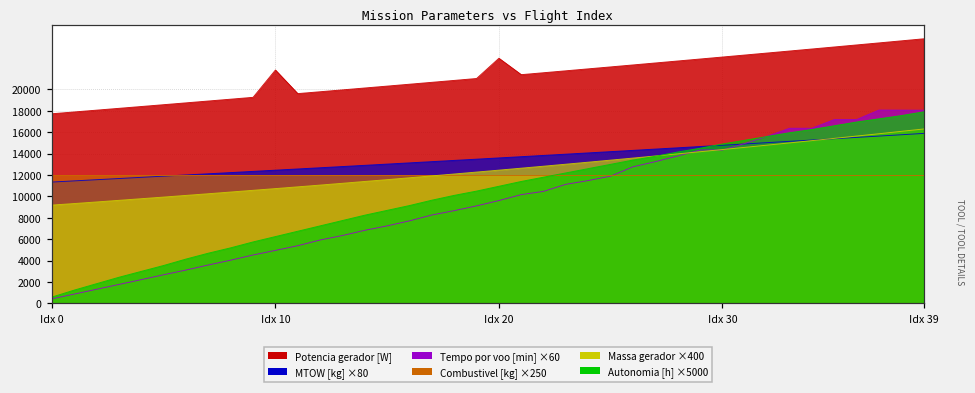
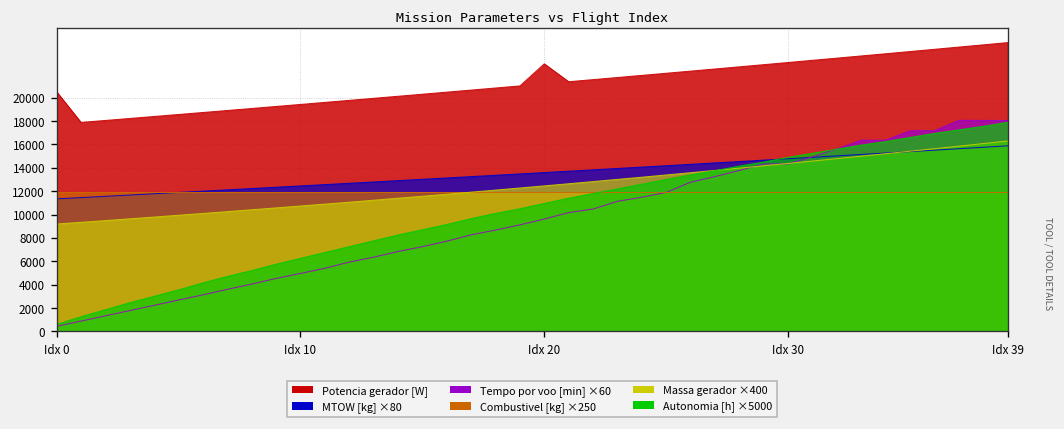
Potencia gerador [W], Idx 0: 18000 -> 21000
Potencia gerador [W], Idx 10: 22000 -> 19000
